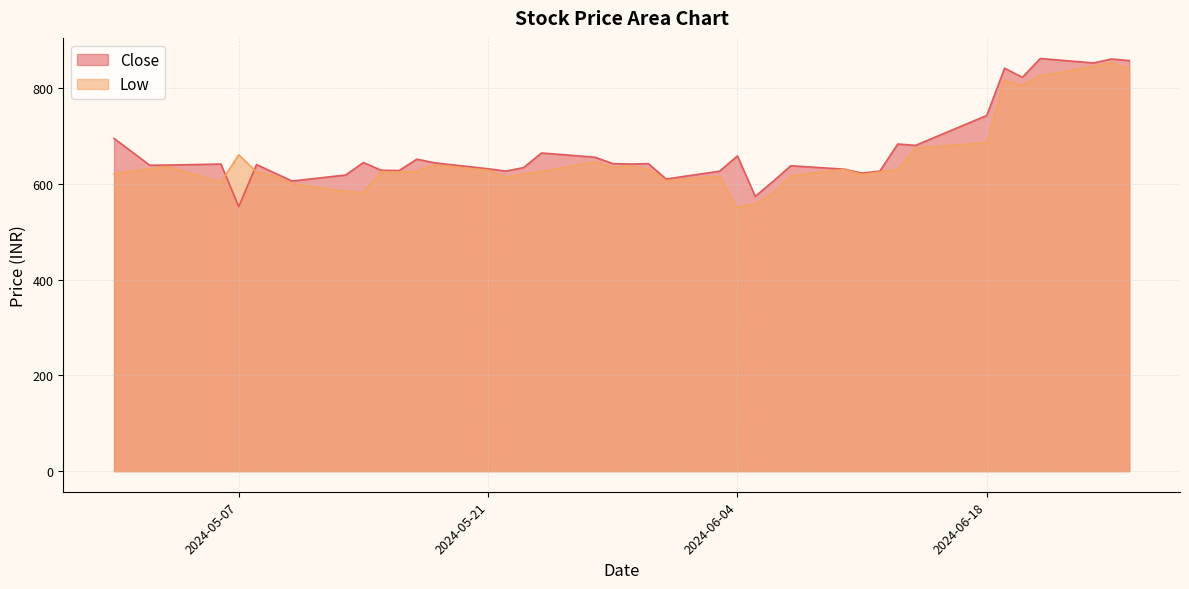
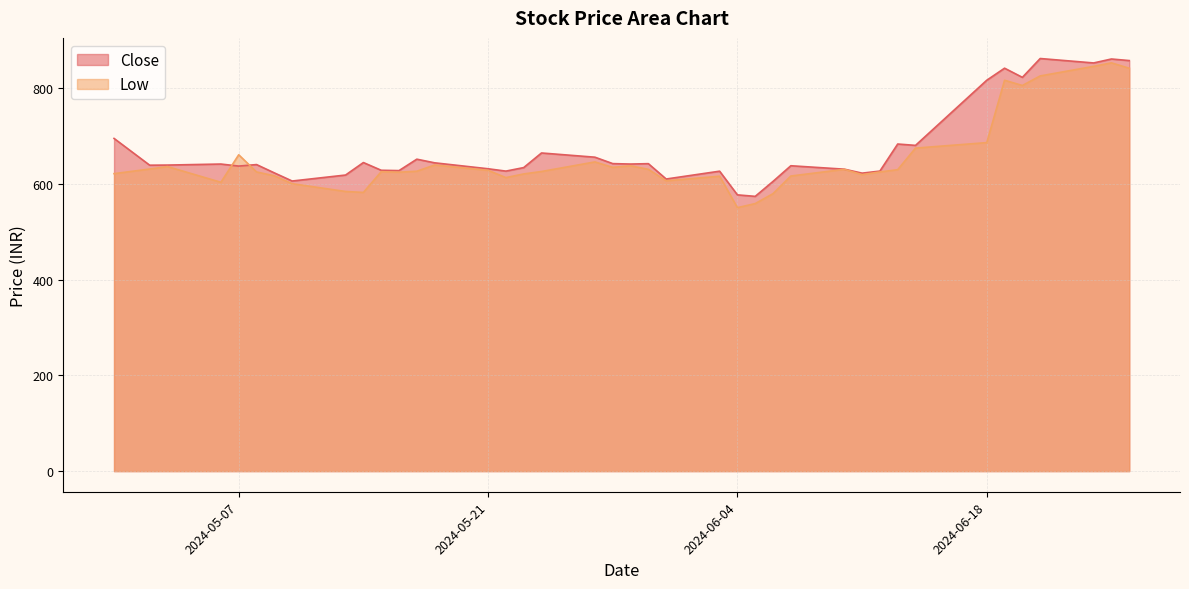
Close, 2024-05-07: 550 -> 640
Close, 2024-06-04: 660 -> 580
Close, 2024-06-18: 740 -> 820
